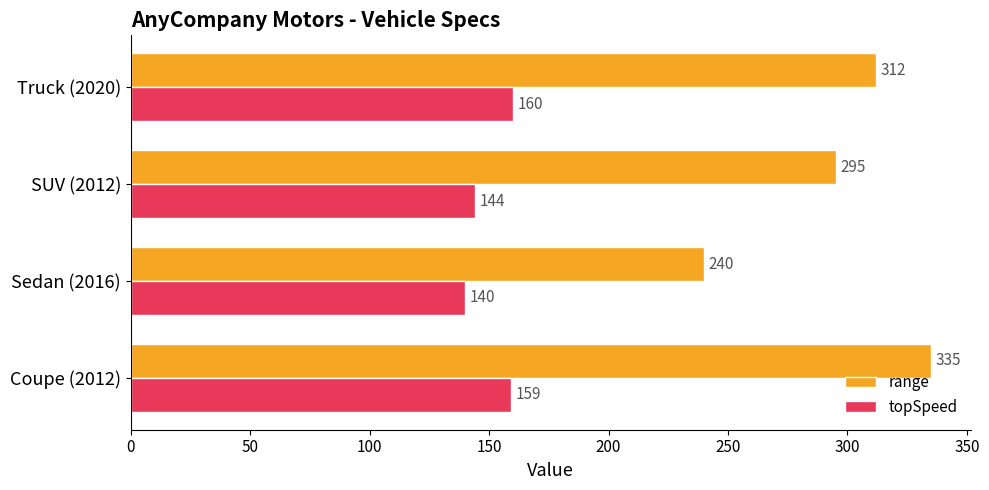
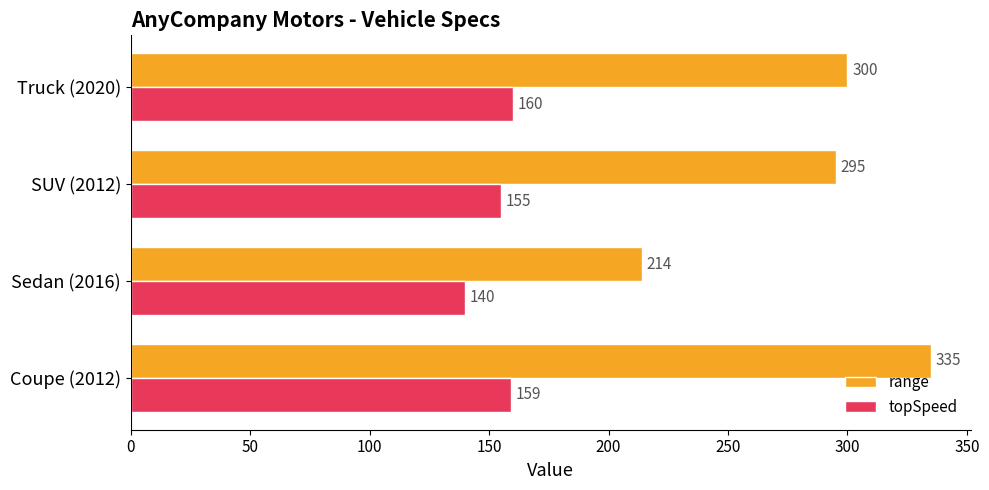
range, Truck (2020): 312 -> 300
topSpeed, SUV (2012): 144 -> 155
range, Sedan (2016): 240 -> 214
